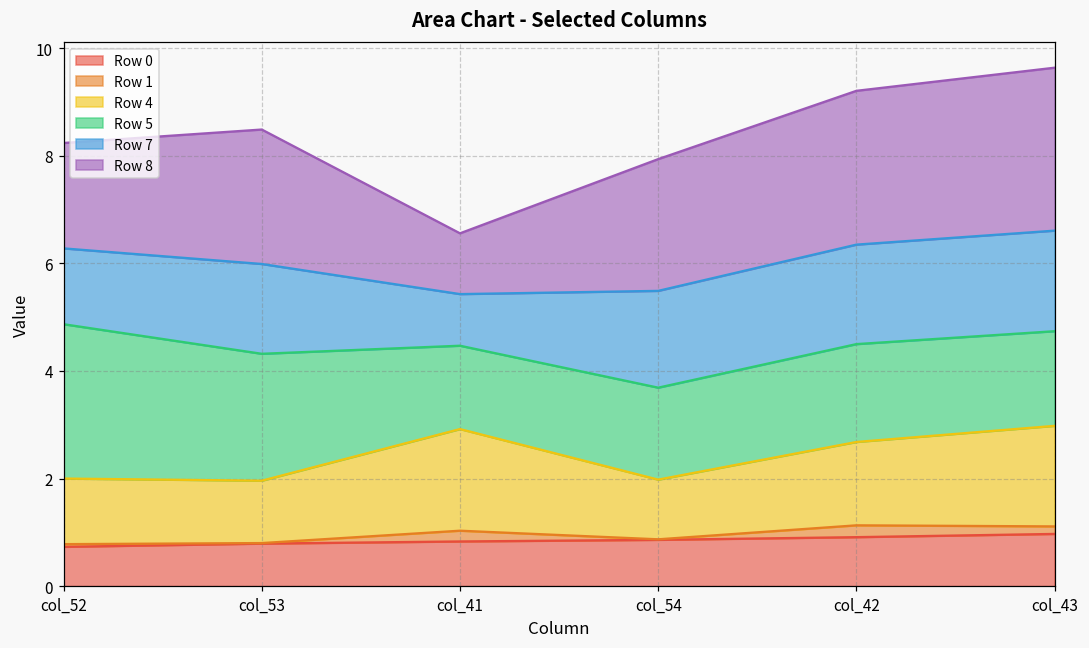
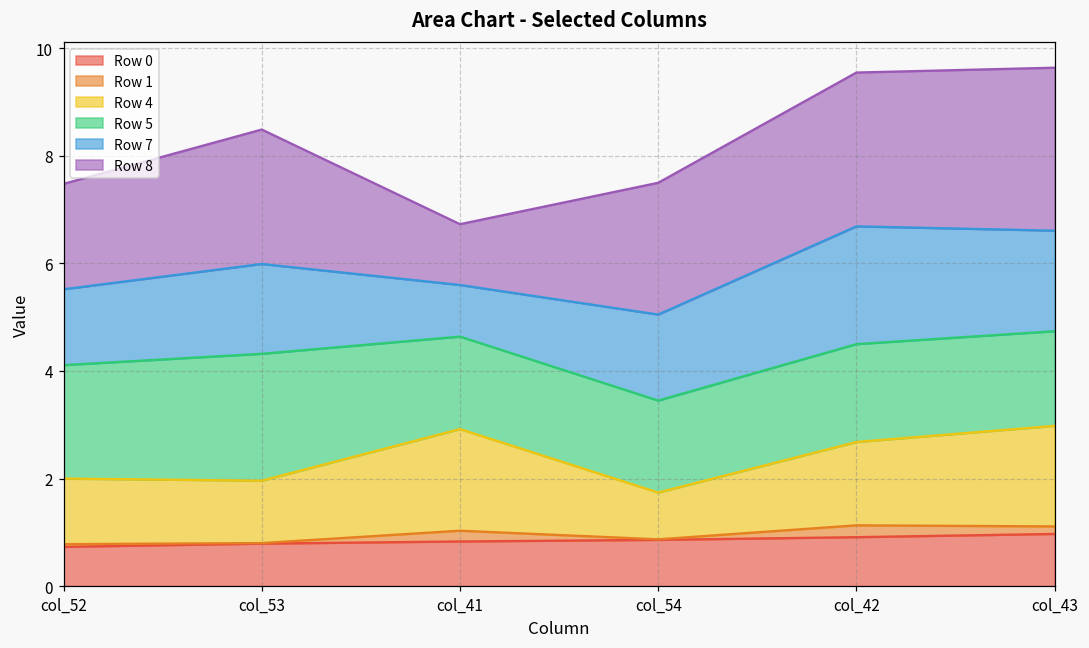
Row 5, col_52: 2.9 -> 2.1
Row 5, col_41: 1.5 -> 1.7
Row 4, col_54: 1.1 -> 0.9
Row 7, col_54: 1.8 -> 1.6
Row 7, col_42: 1.8 -> 2.2
